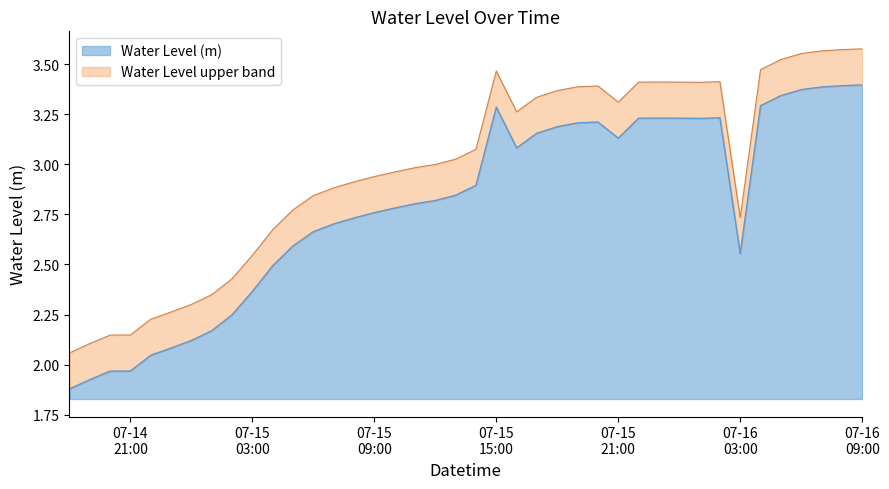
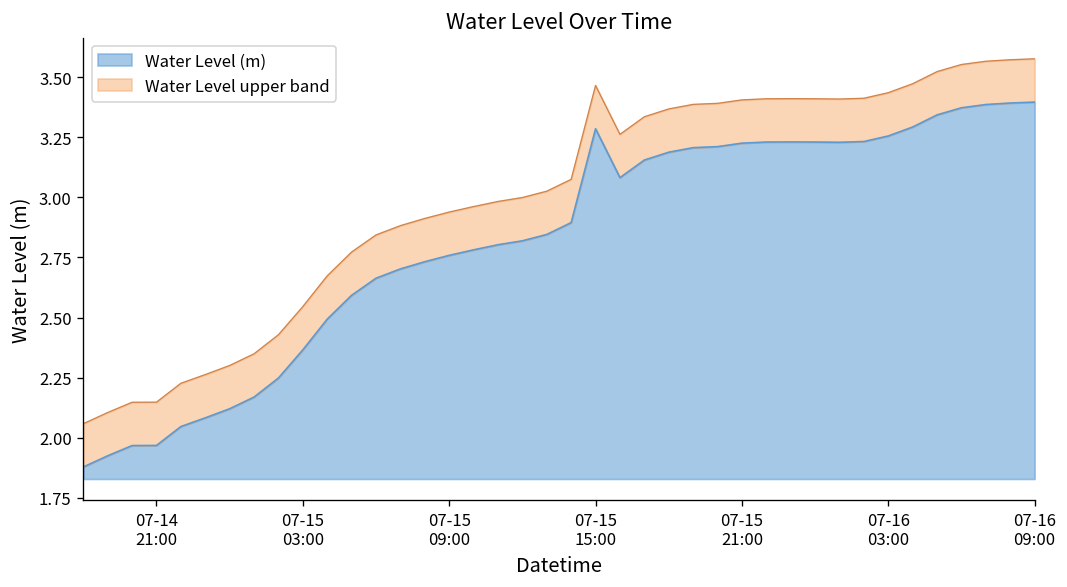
Water Level (m), 07-15 21:00: 3.13 -> 3.23
Water Level (m), 07-16 03:00: 2.55 -> 3.26
